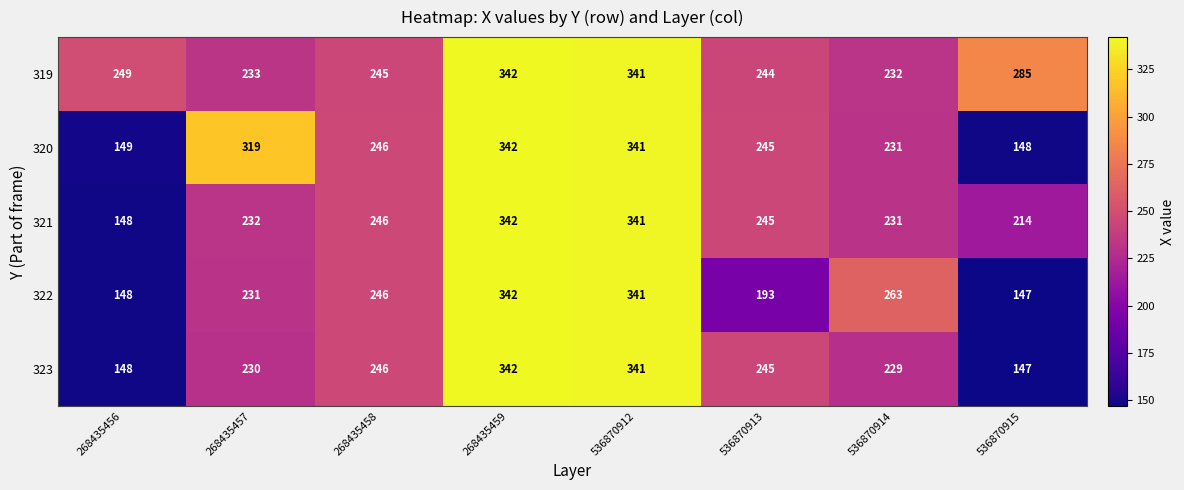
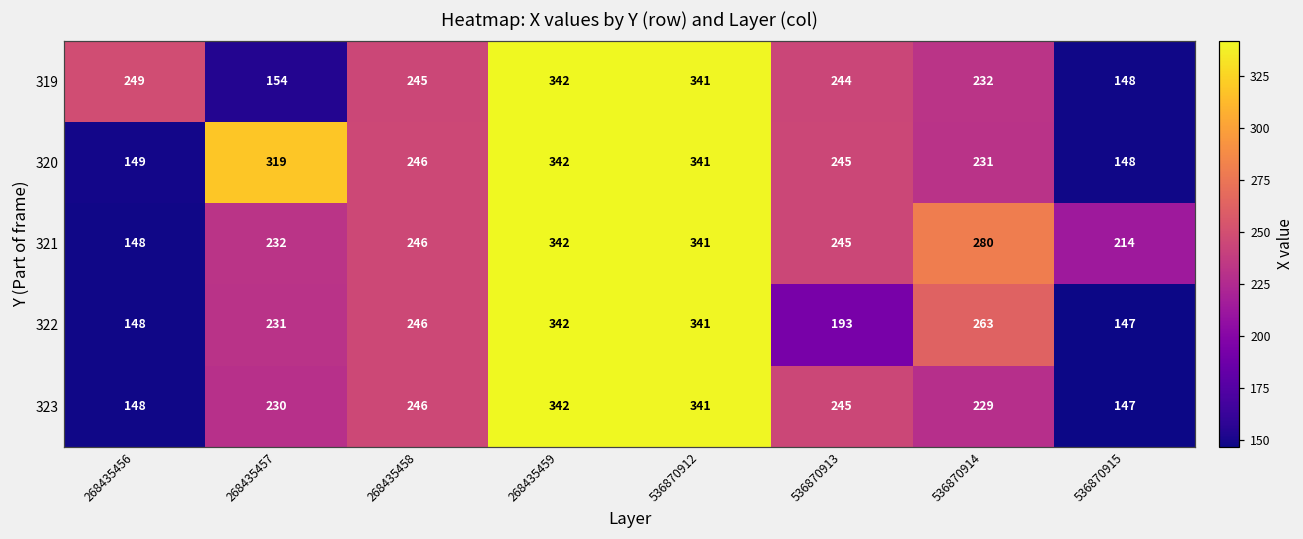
319, 268435457: 233 -> 154
319, 536870915: 285 -> 148
321, 536870914: 231 -> 280
